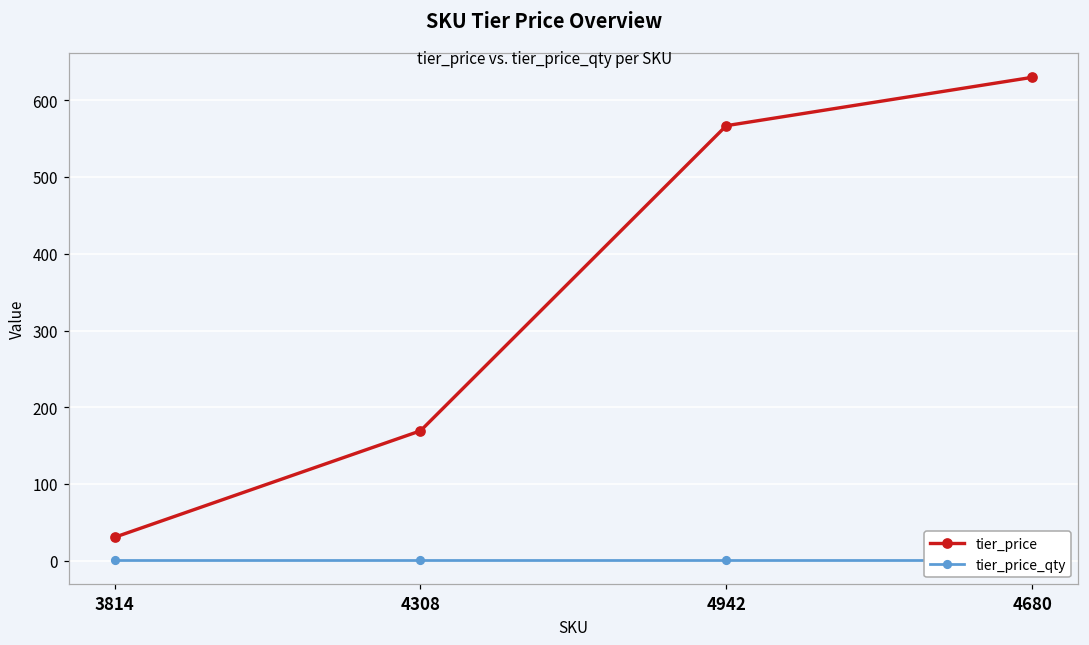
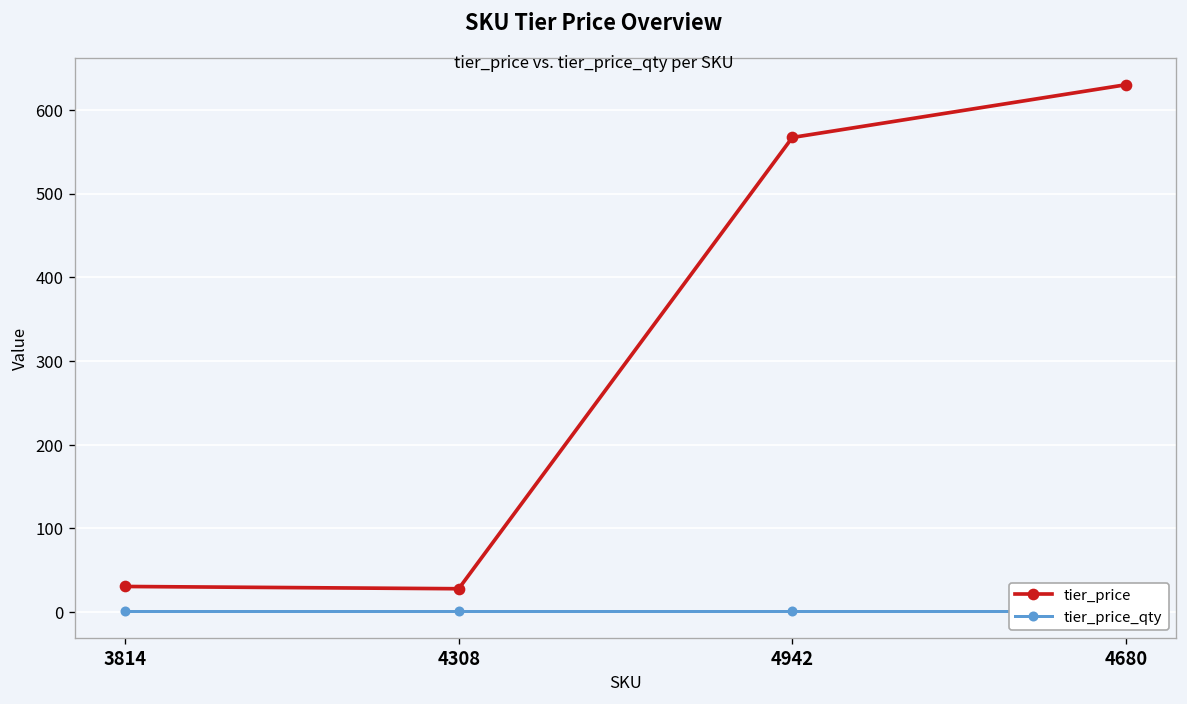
tier_price, 4308: 170 -> 30
